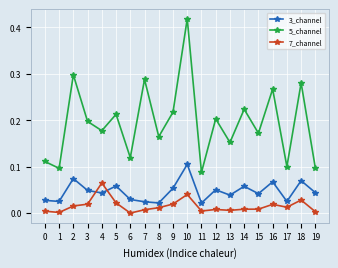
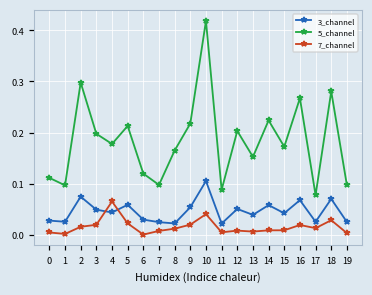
5_channel, 7: 0.29 -> 0.10
5_channel, 17: 0.10 -> 0.08
3_channel, 19: 0.04 -> 0.02
